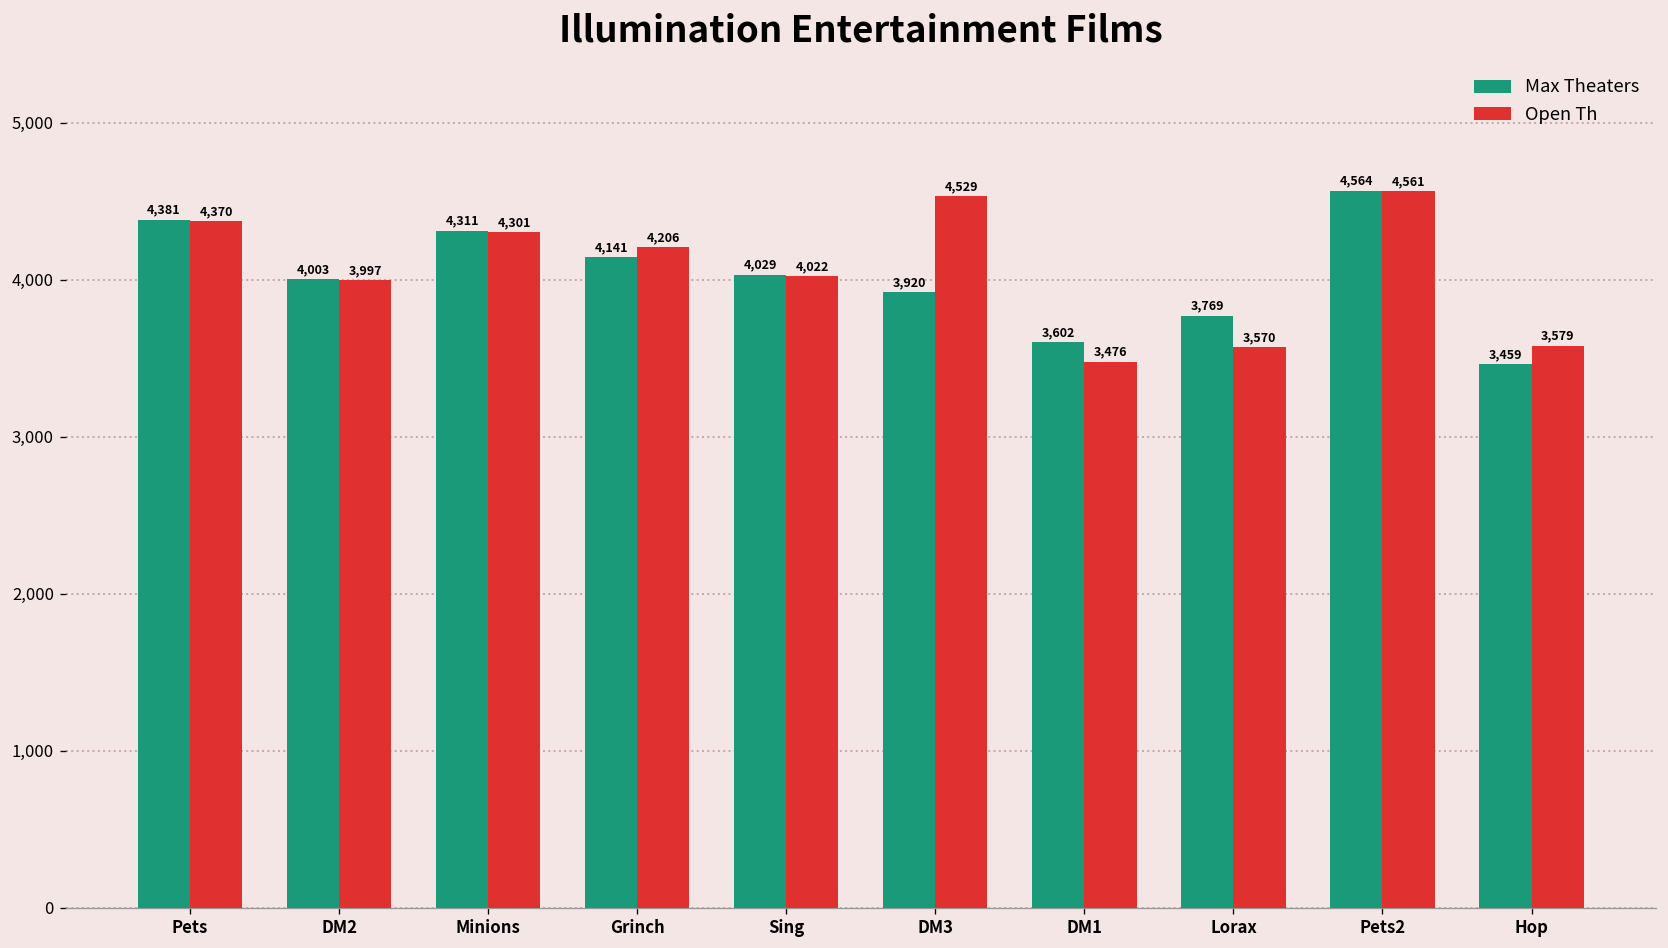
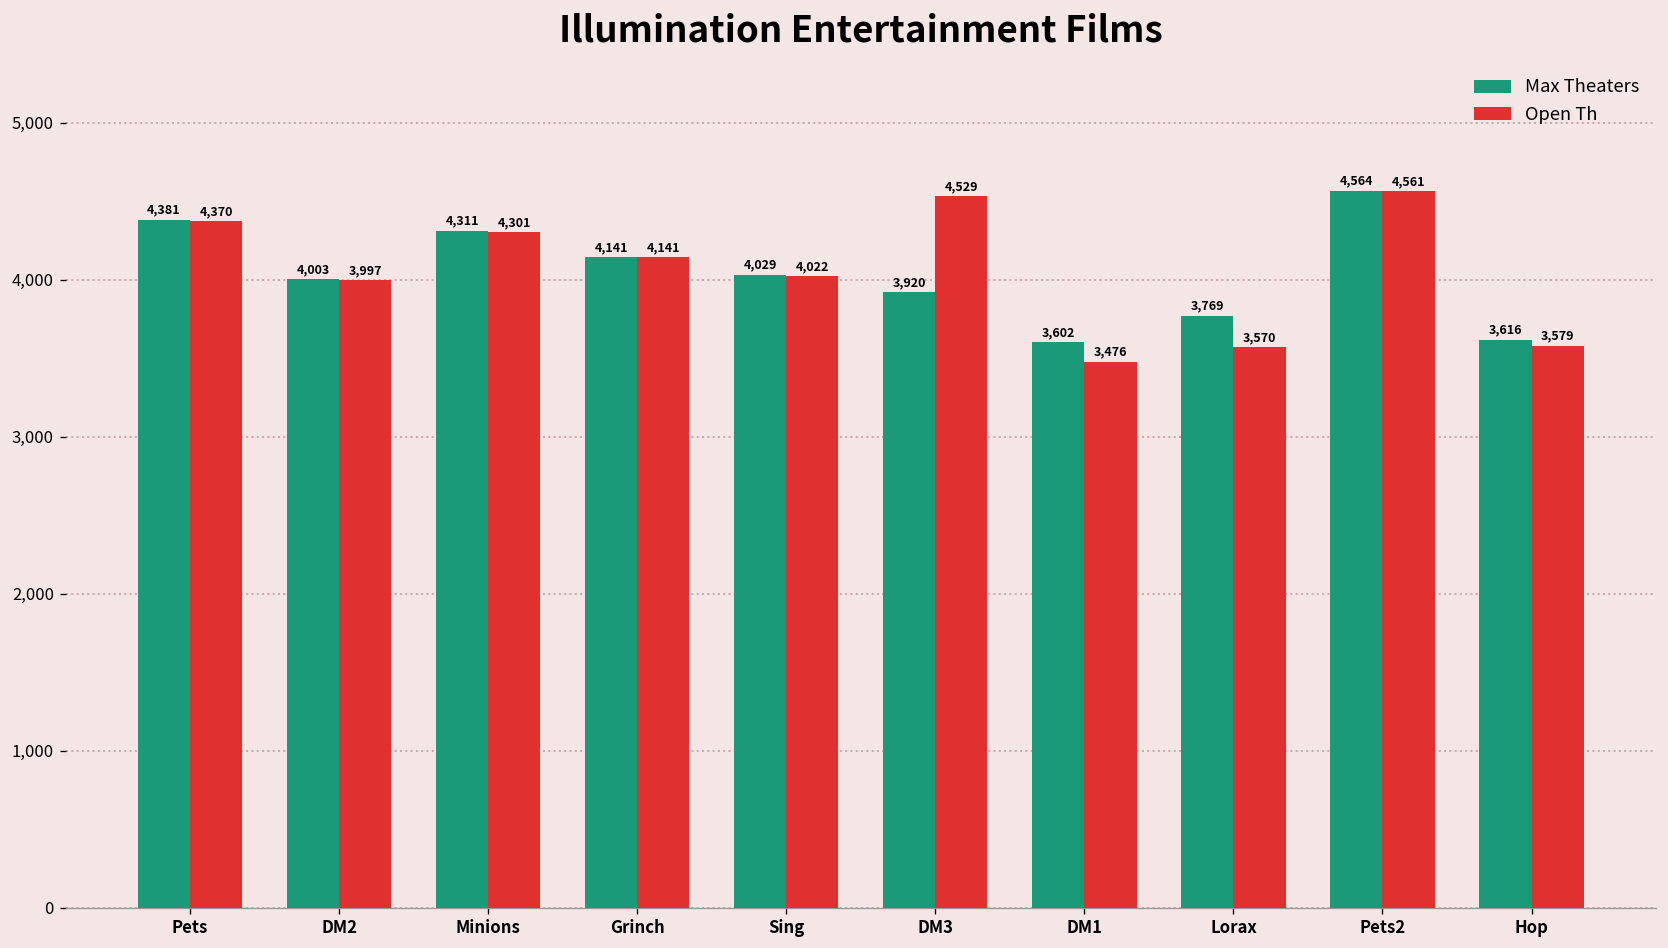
Open Th, Grinch: 4,206 -> 4,141
Max Theaters, Hop: 3,459 -> 3,616
